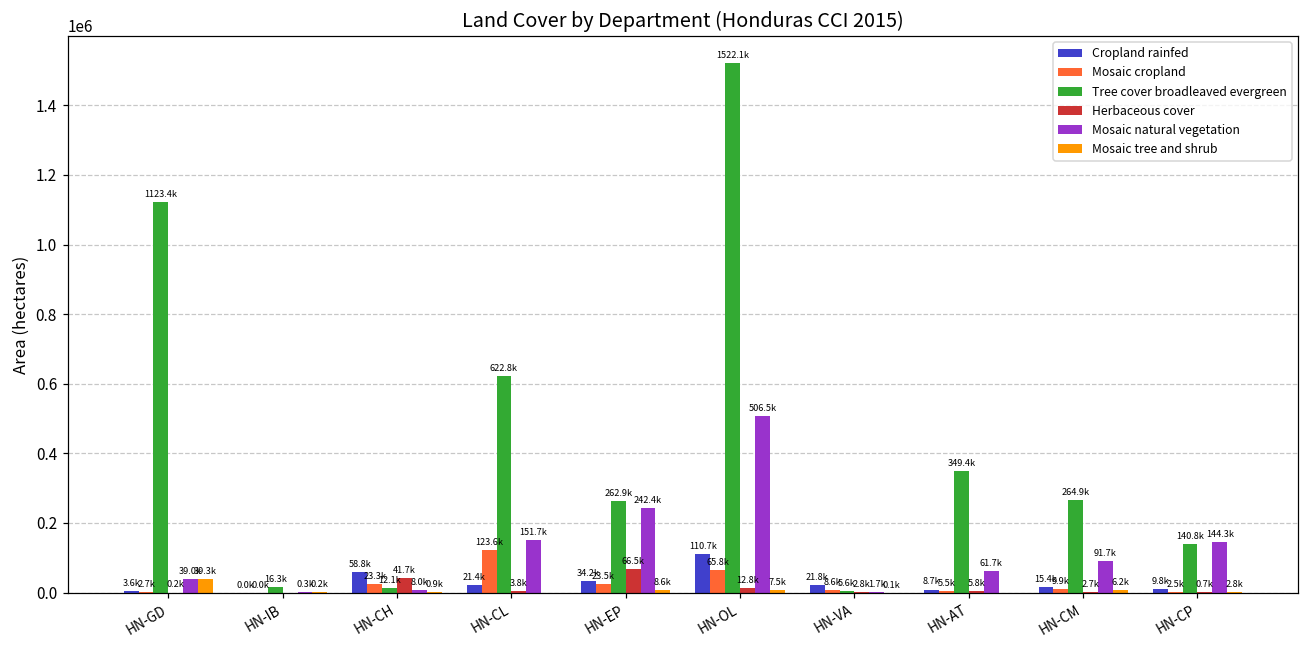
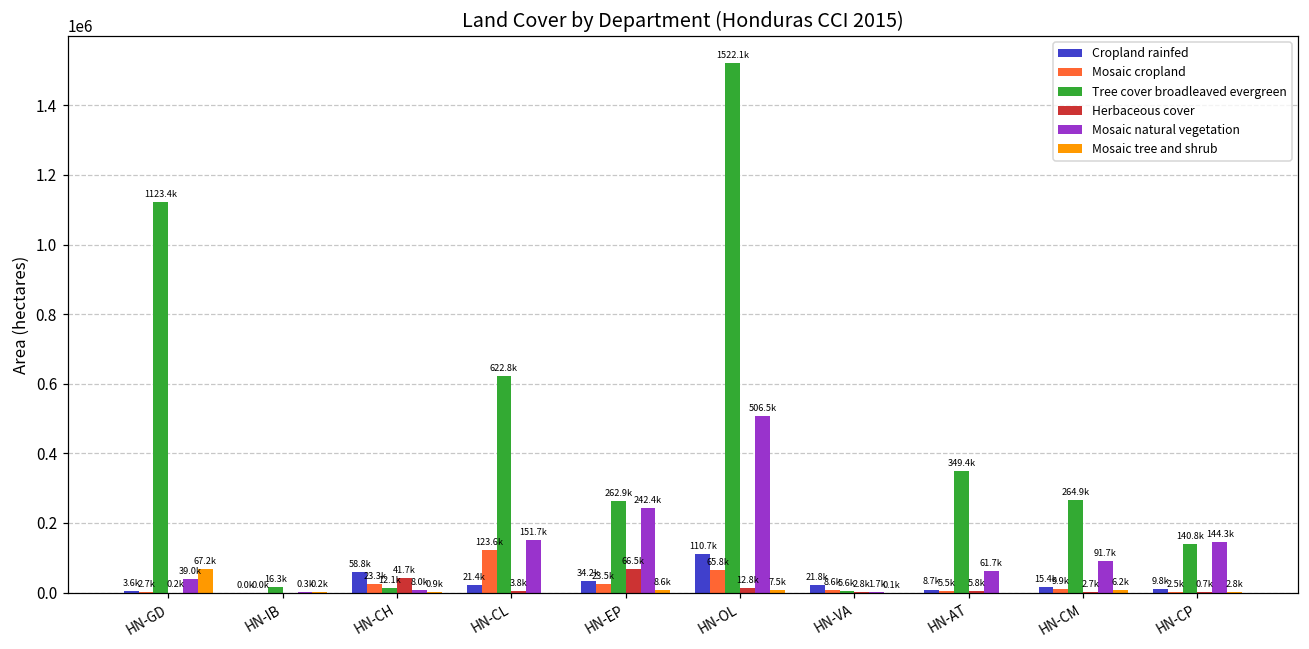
Mosaic tree and shrub, HN-GD: 39.3k -> 67.2k
